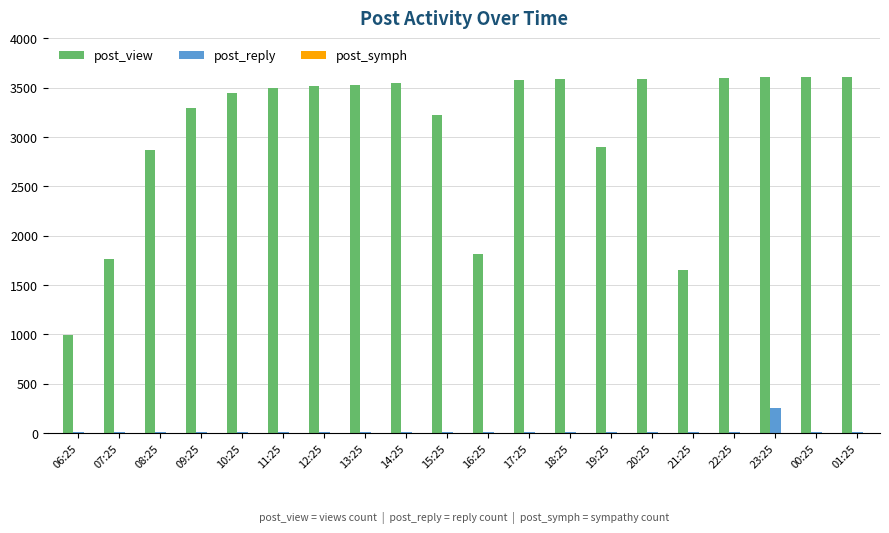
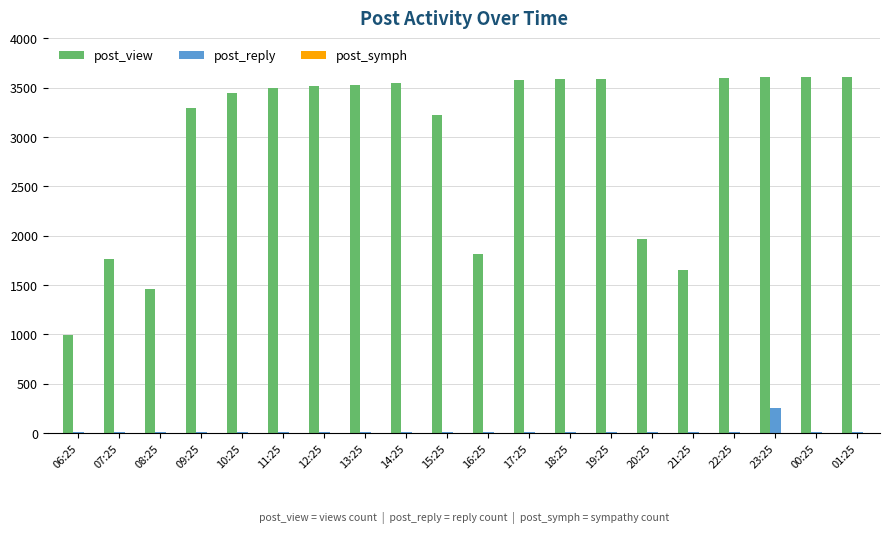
post_view, 08:25: 2900 -> 1500
post_view, 19:25: 2900 -> 3600
post_view, 20:25: 3600 -> 2000
